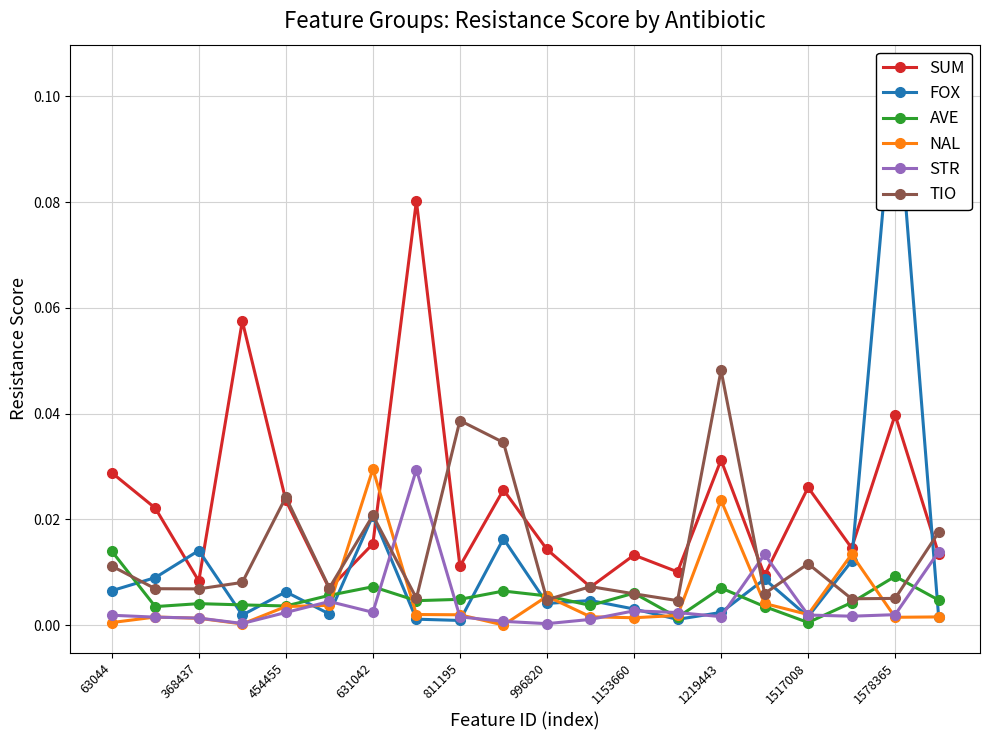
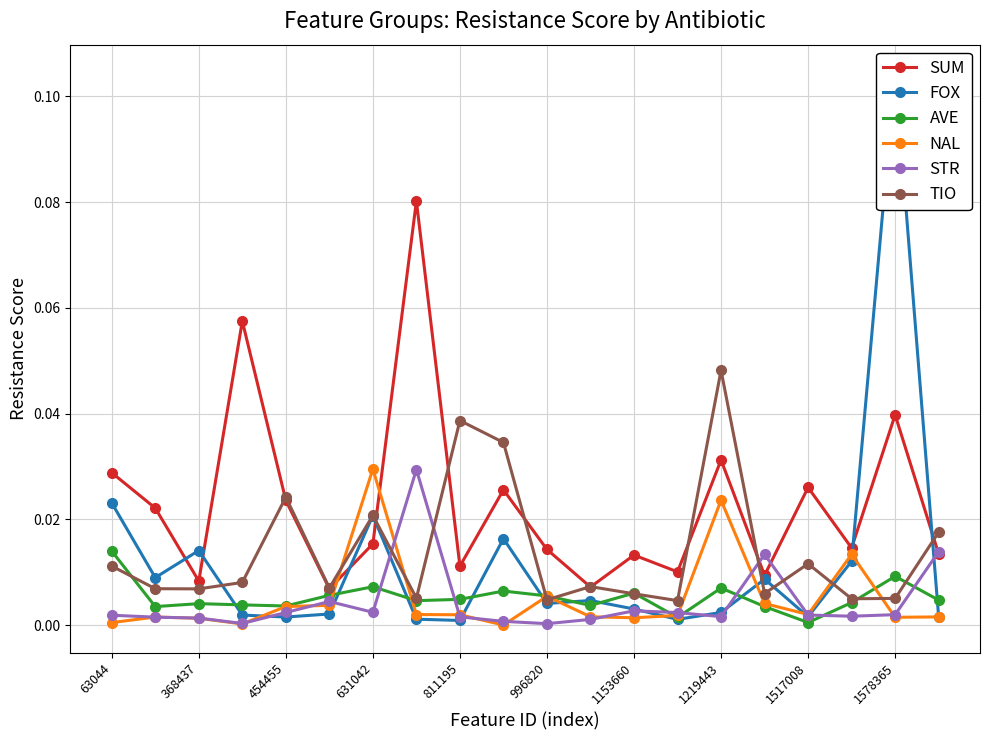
FOX, 63044: 0.006 -> 0.023
FOX, 454455: 0.006 -> 0.002
